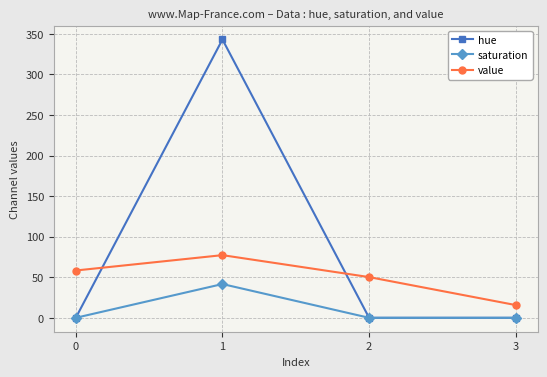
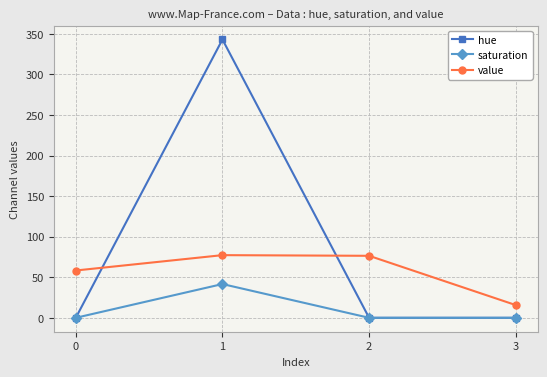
value, 2: 50 -> 80
